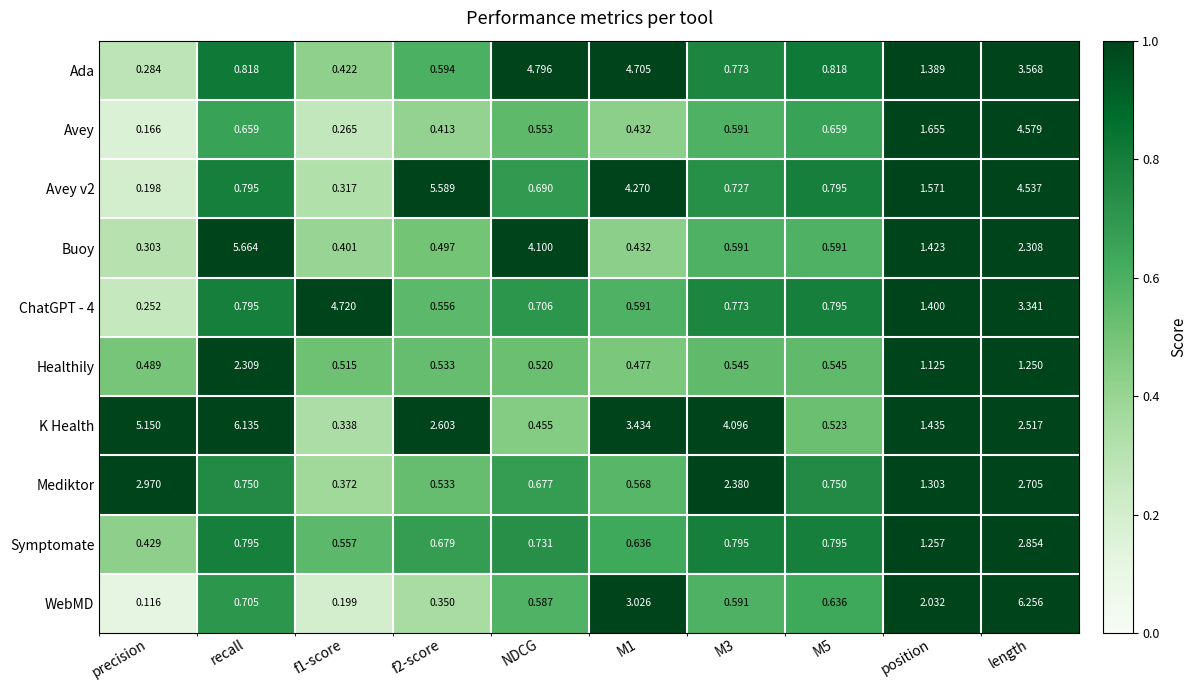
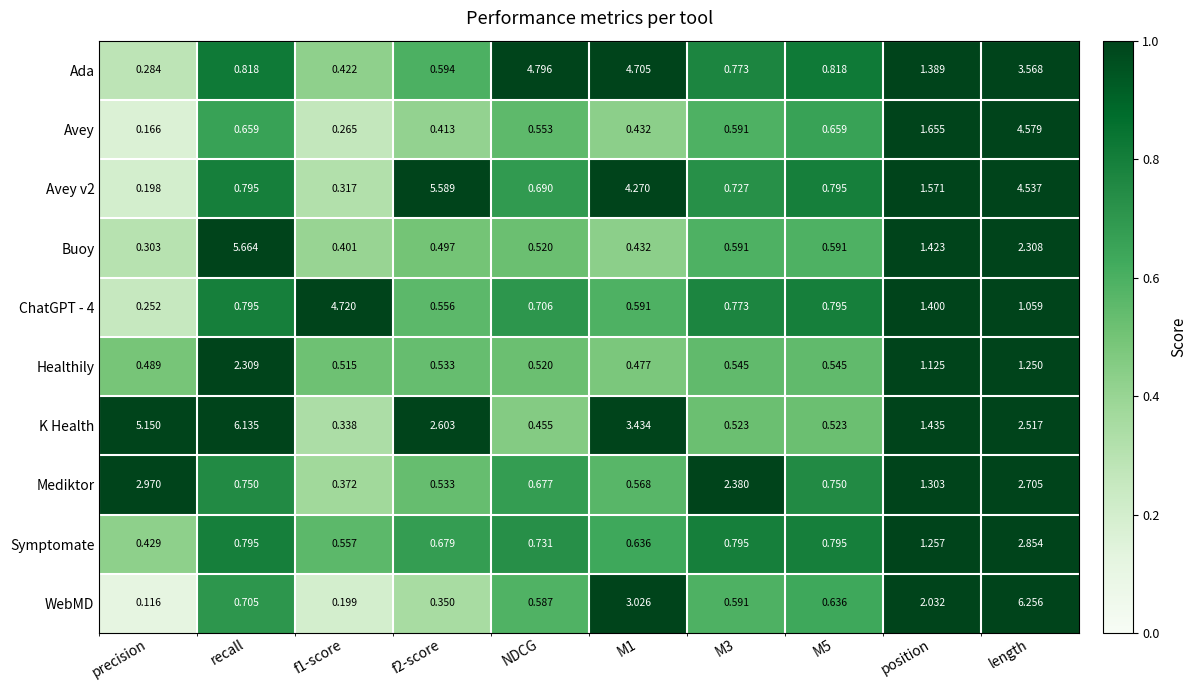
Buoy, NDCG: 4.100 -> 0.520
ChatGPT - 4, length: 3.341 -> 1.059
K Health, M3: 4.096 -> 0.523
